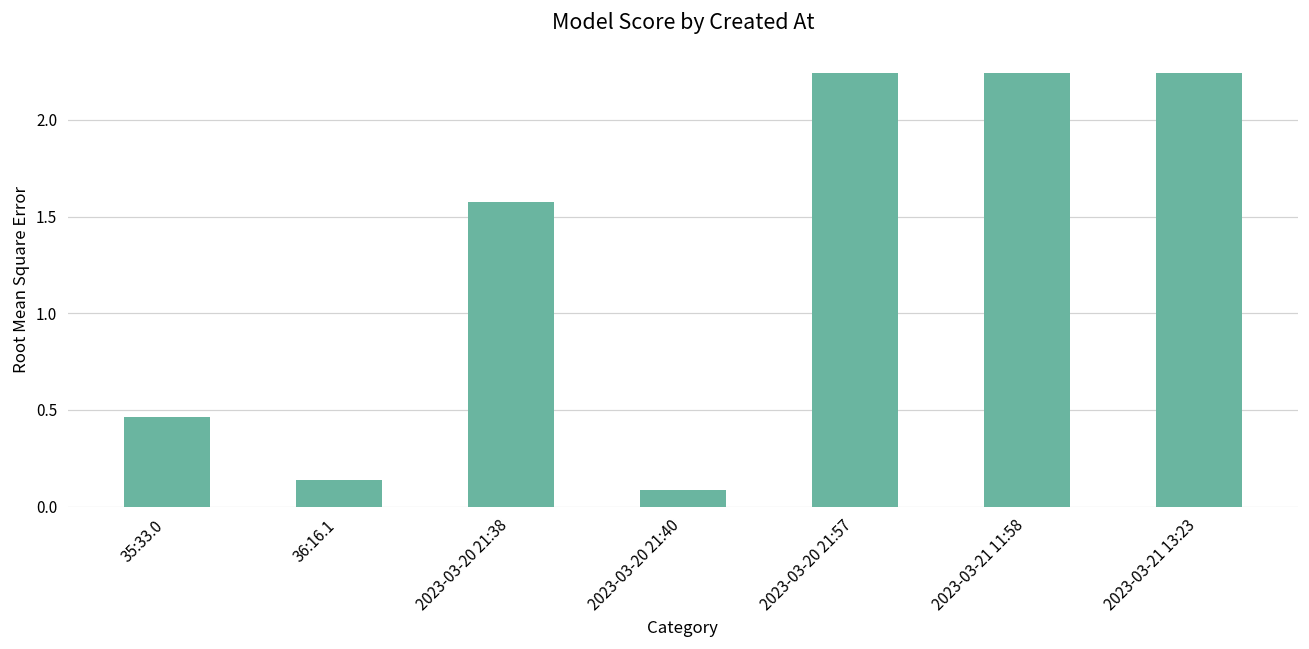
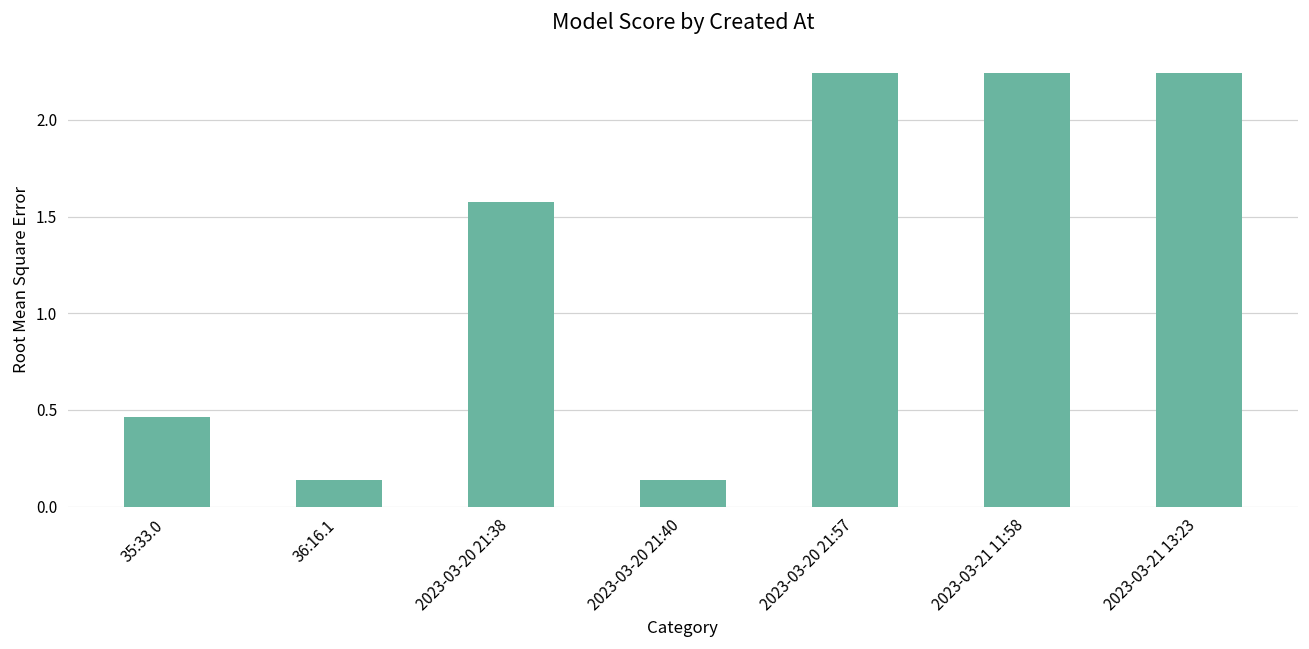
2023-03-20 21:40: 0.08 -> 0.14
